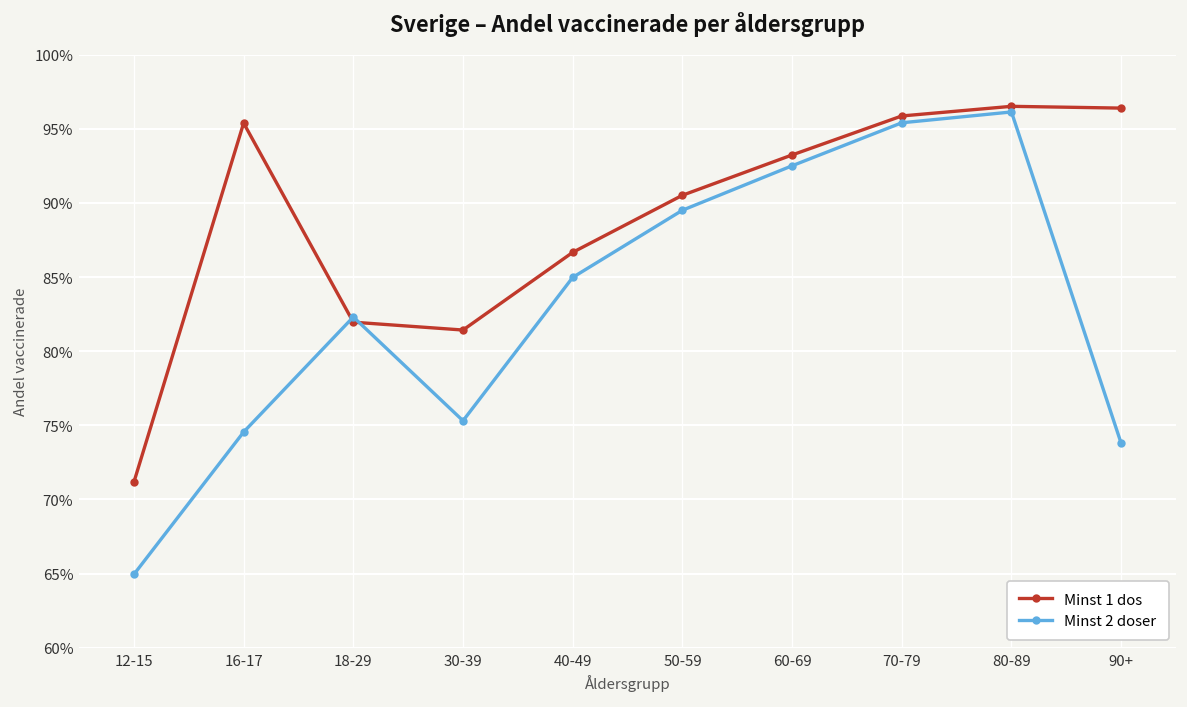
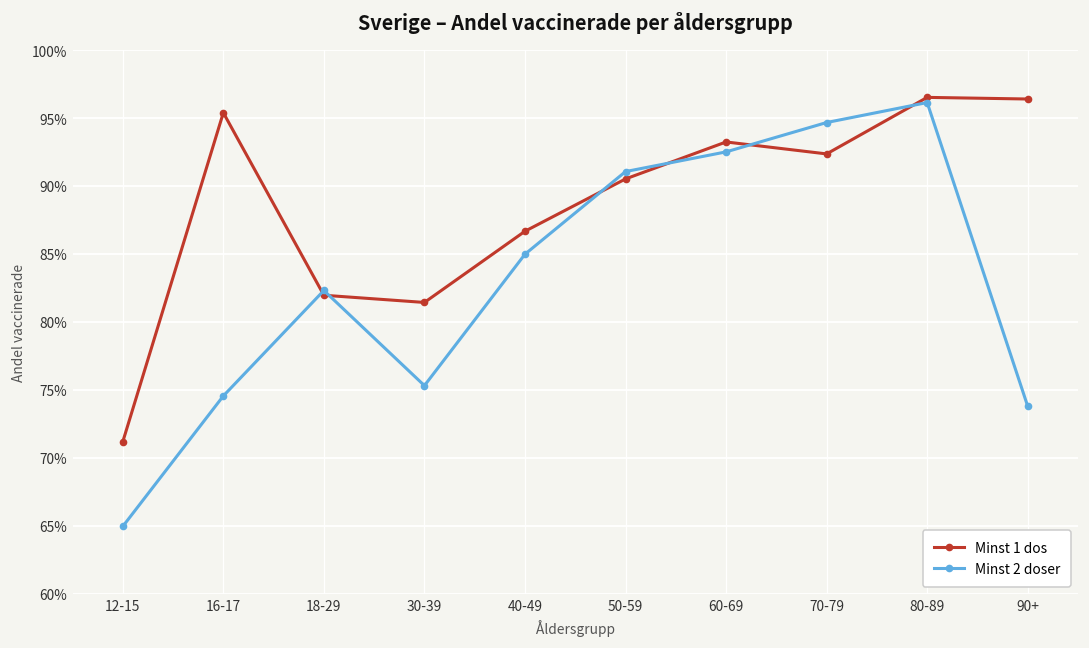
Minst 2 doser, 50-59: 89.5% -> 91.1%
Minst 1 dos, 70-79: 95.9% -> 92.4%
Minst 2 doser, 70-79: 95.4% -> 94.7%
